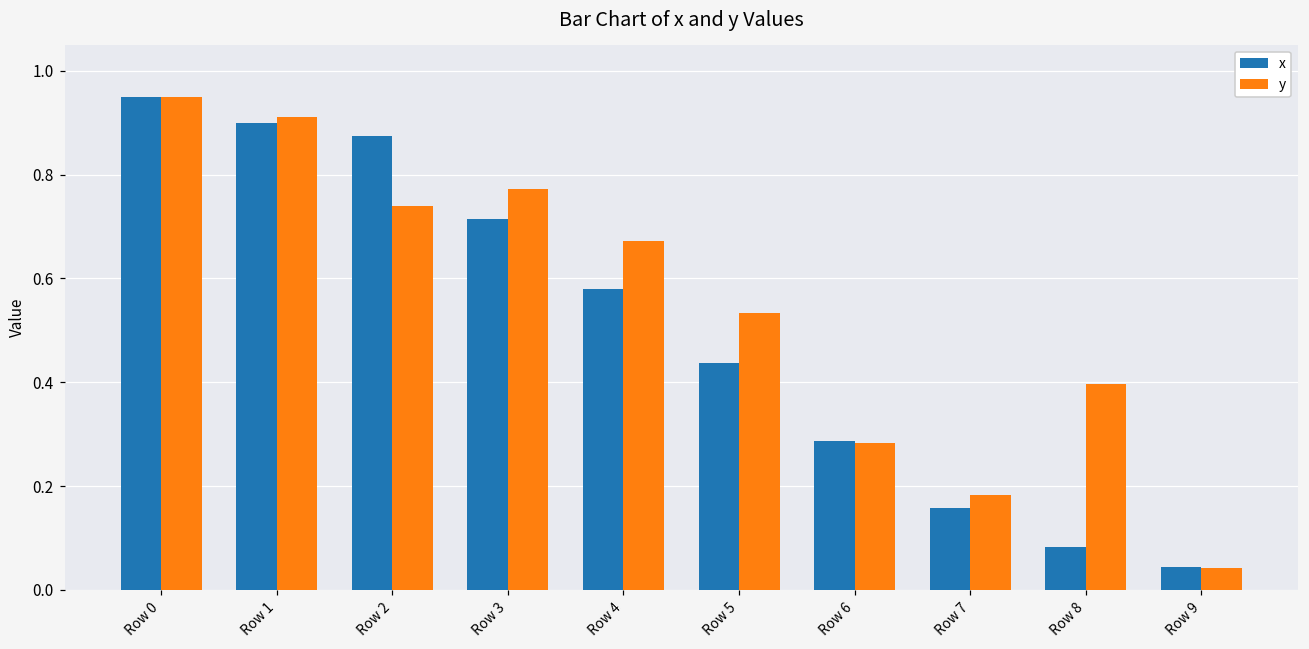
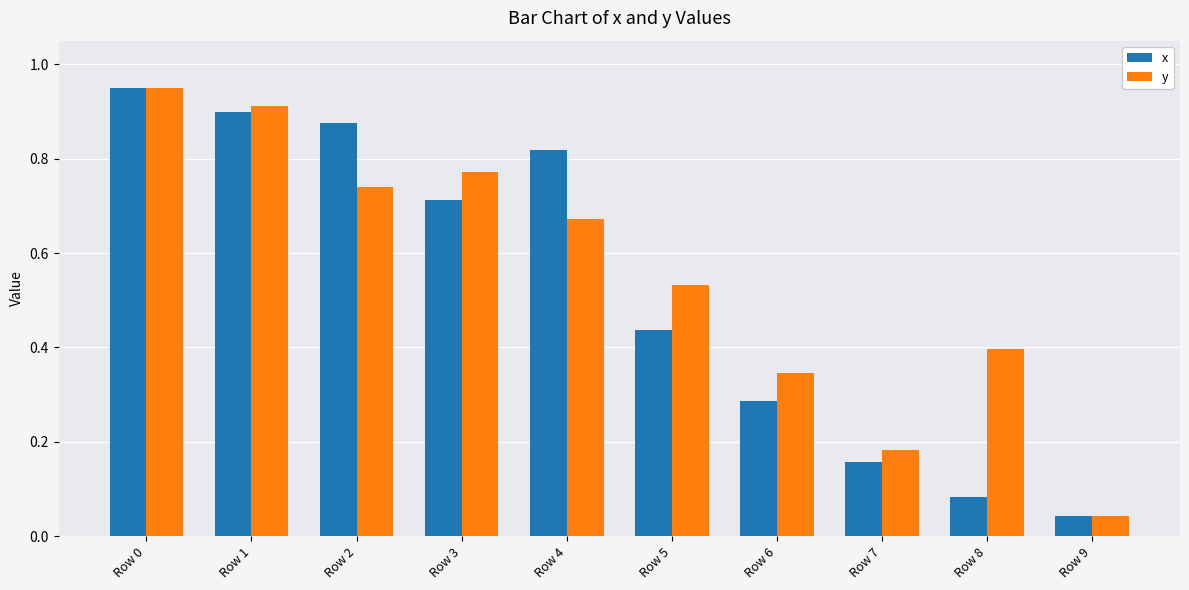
x, Row 4: 0.58 -> 0.82
y, Row 6: 0.28 -> 0.35
